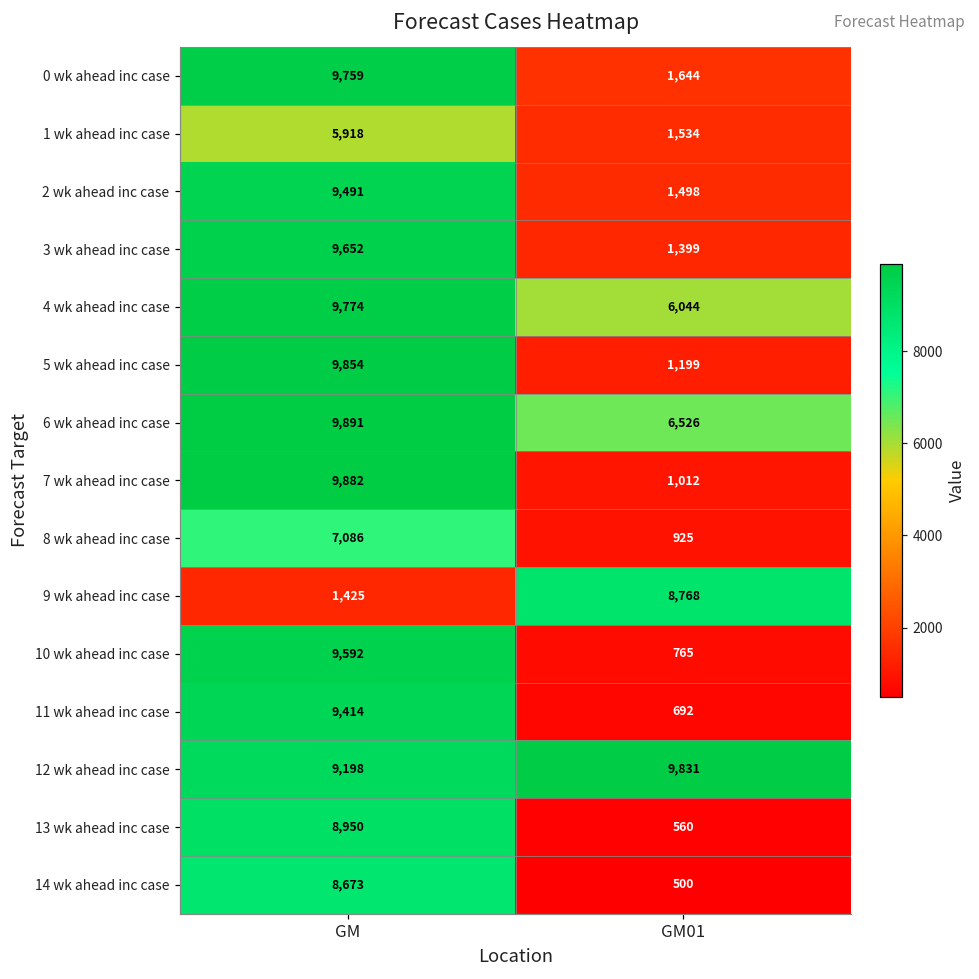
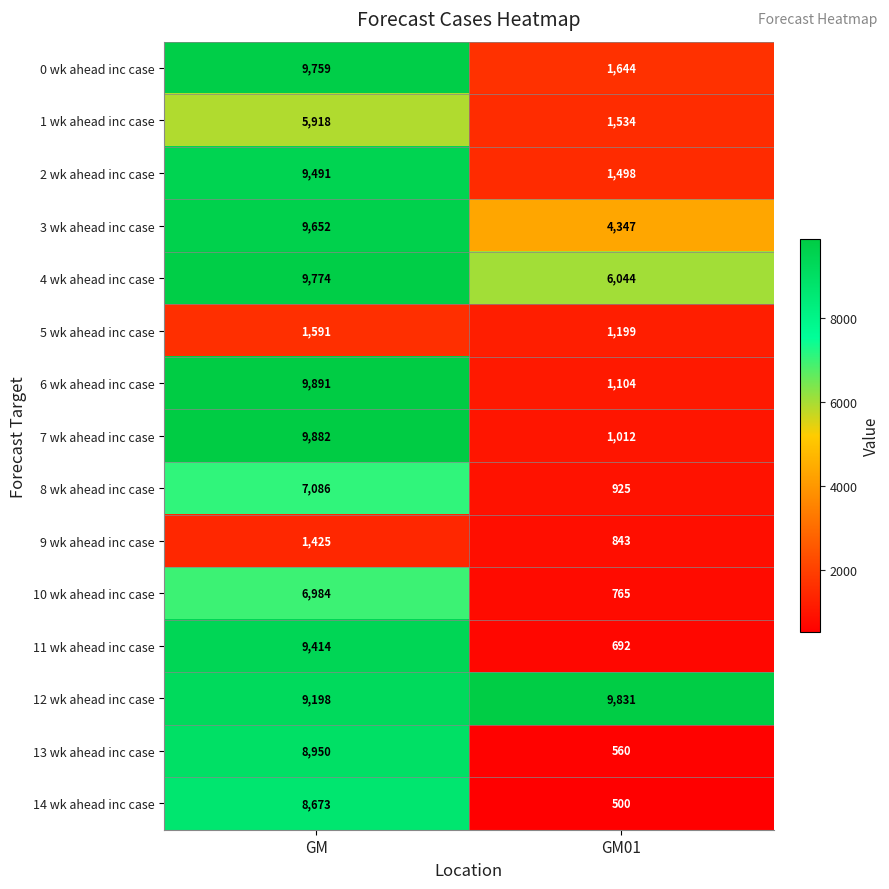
3 wk ahead inc case, GM01: 1,399 -> 4,347
5 wk ahead inc case, GM: 9,854 -> 1,591
6 wk ahead inc case, GM01: 6,526 -> 1,104
9 wk ahead inc case, GM01: 8,768 -> 843
10 wk ahead inc case, GM: 9,592 -> 6,984
